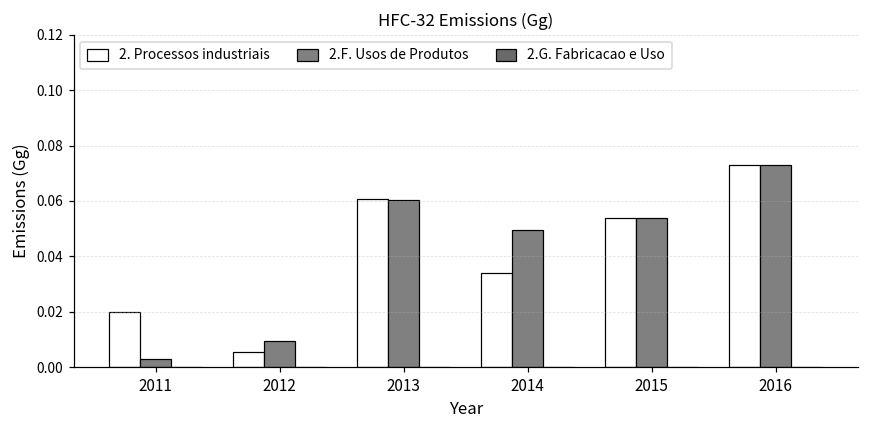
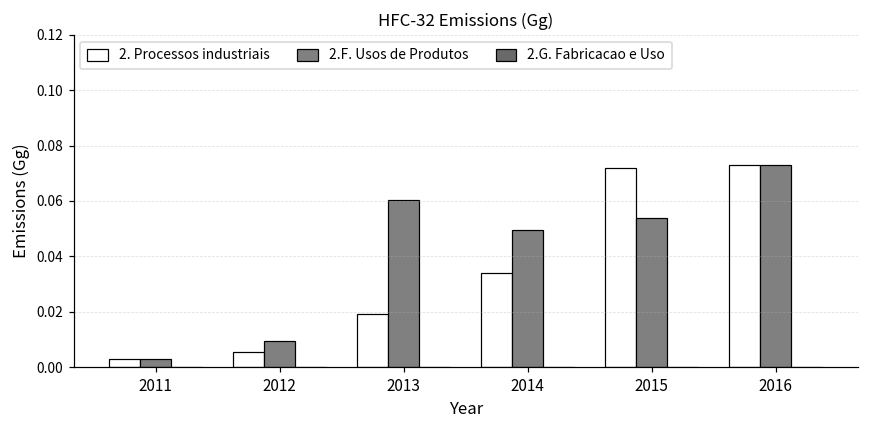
2. Processos industriais, 2011: 0.020 -> 0.003
2. Processos industriais, 2013: 0.061 -> 0.019
2. Processos industriais, 2015: 0.054 -> 0.072
